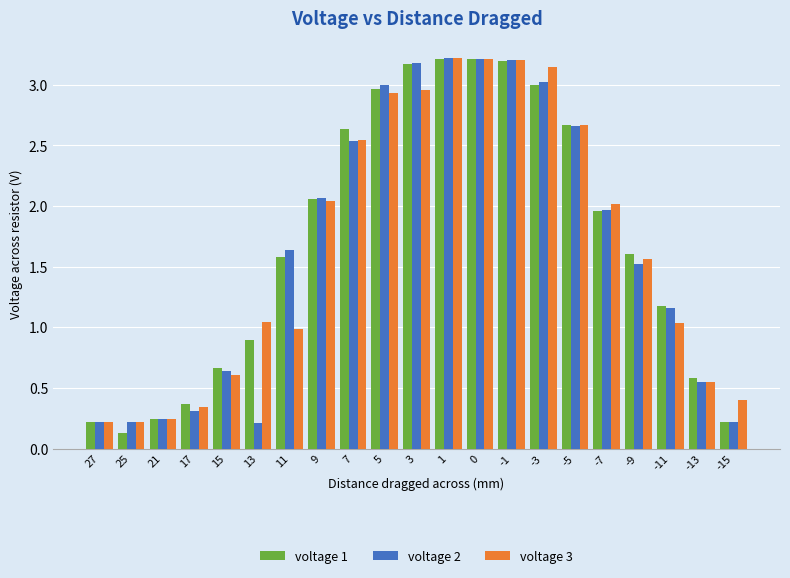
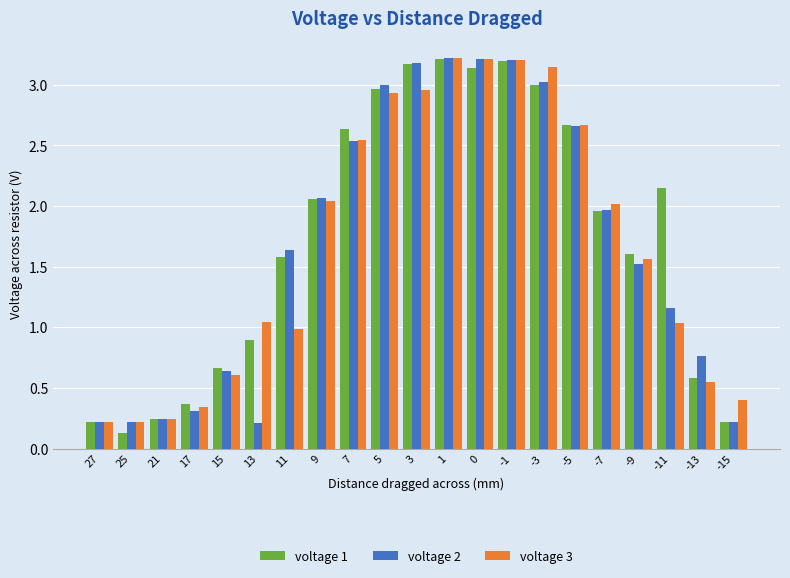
voltage 1, 0: 3.21 -> 3.14
voltage 1, -11: 1.18 -> 2.15
voltage 2, -13: 0.55 -> 0.76
